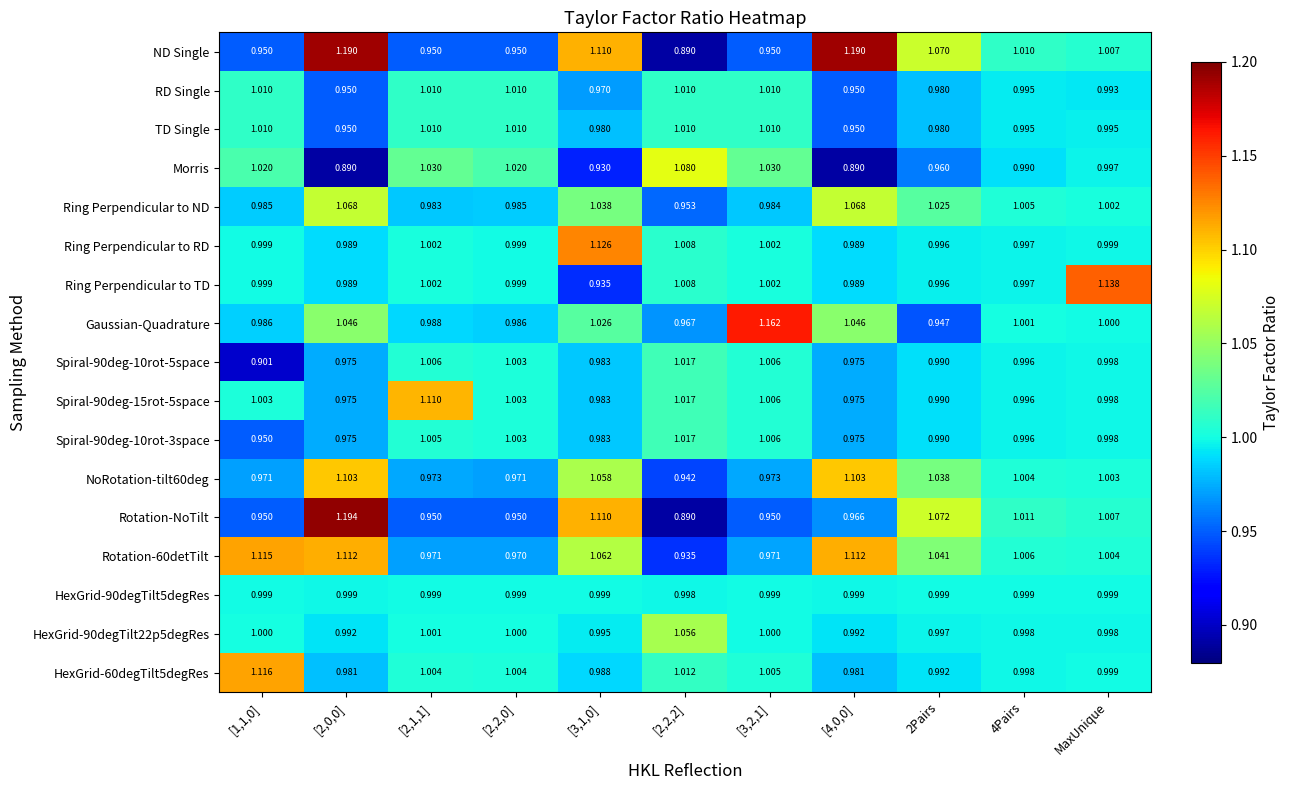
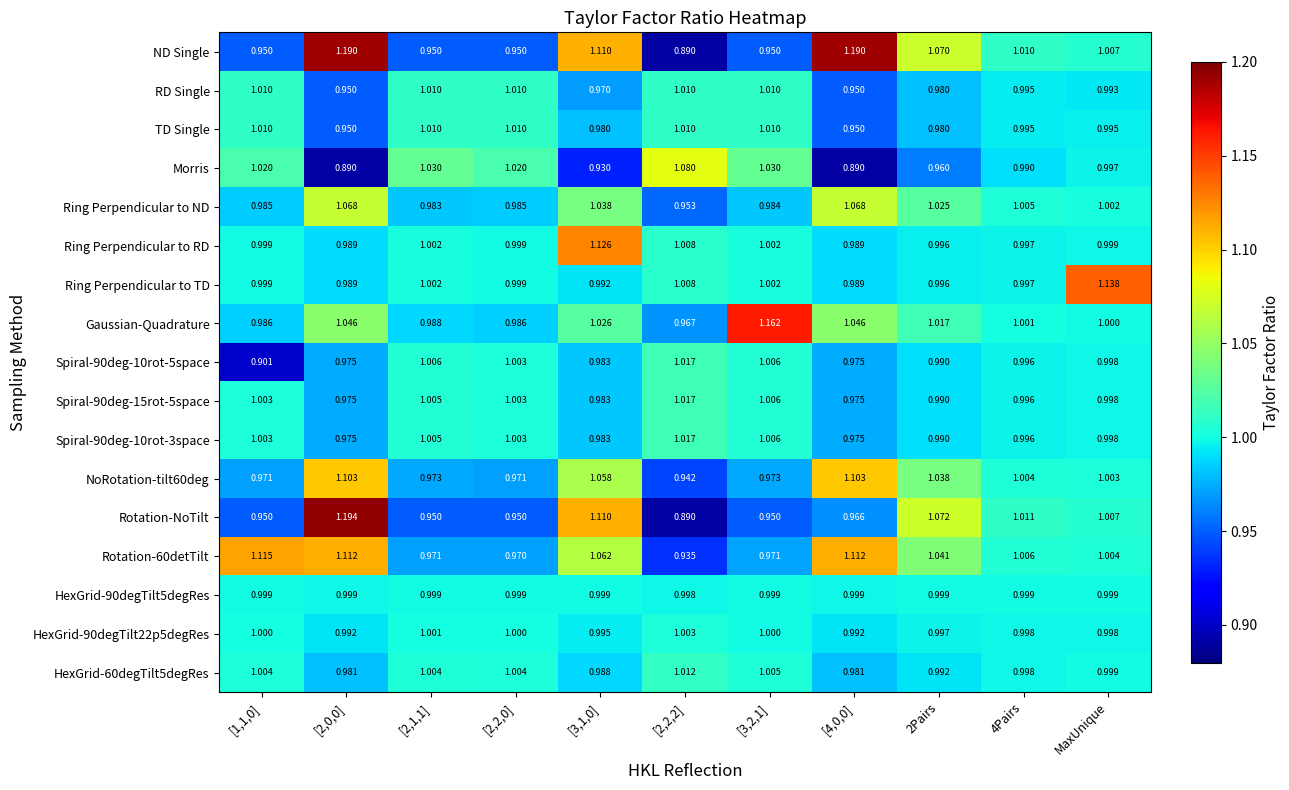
Ring Perpendicular to TD, [3,1,0]: 0.935 -> 0.992
Gaussian-Quadrature, 2Pairs: 0.947 -> 1.017
Spiral-90deg-15rot-5space, [2,1,1]: 1.110 -> 1.005
Spiral-90deg-10rot-3space, [1,1,0]: 0.950 -> 1.003
HexGrid-90degTilt22p5degRes, [2,2,2]: 1.056 -> 1.003
HexGrid-60degTilt5degRes, [1,1,0]: 1.116 -> 1.004
